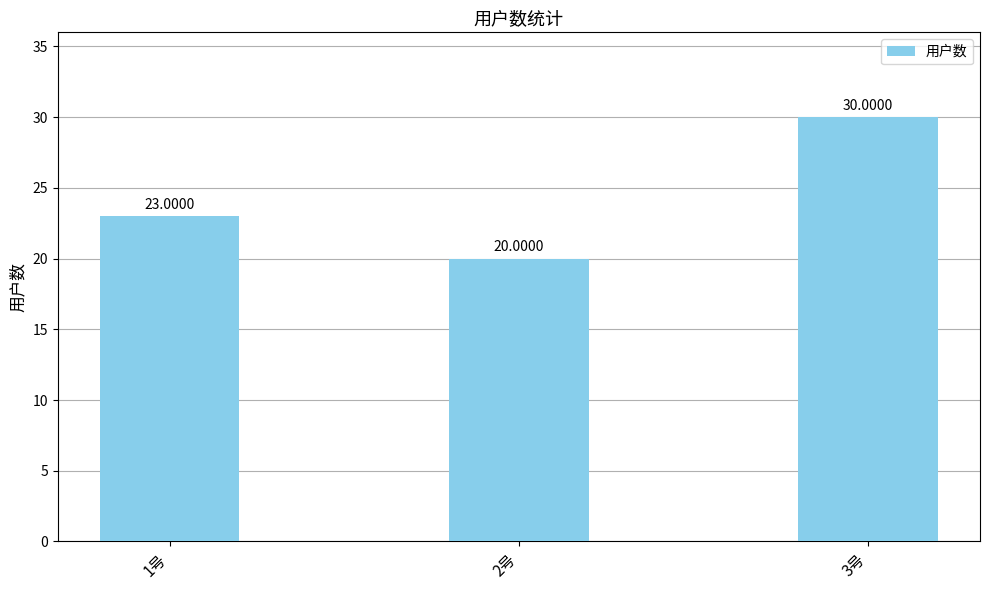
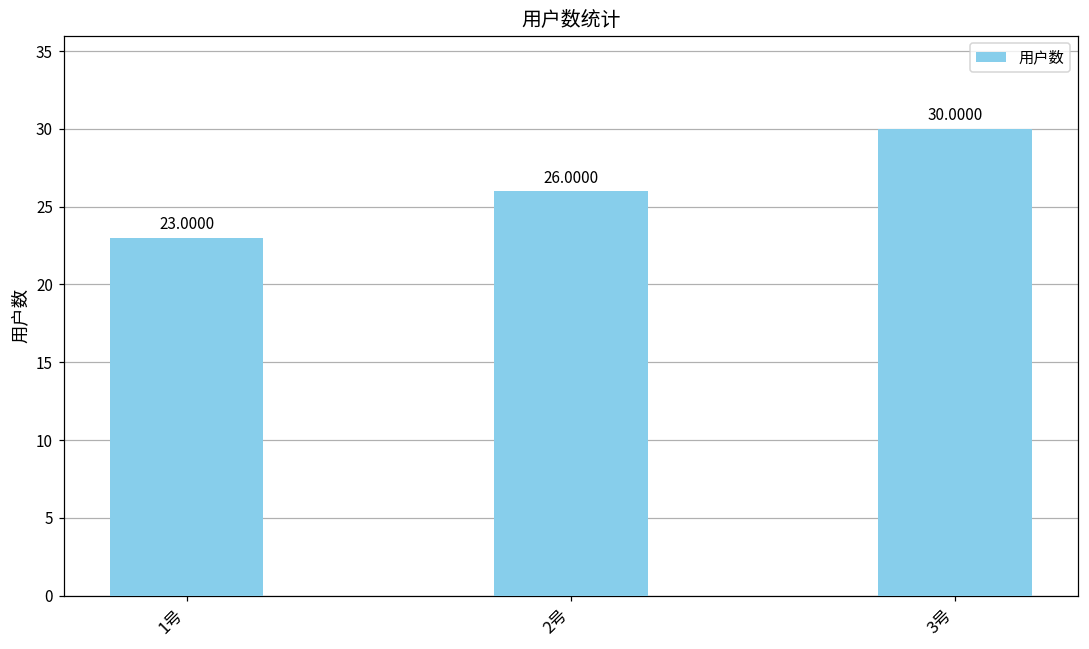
2号: 20.0000 -> 26.0000
